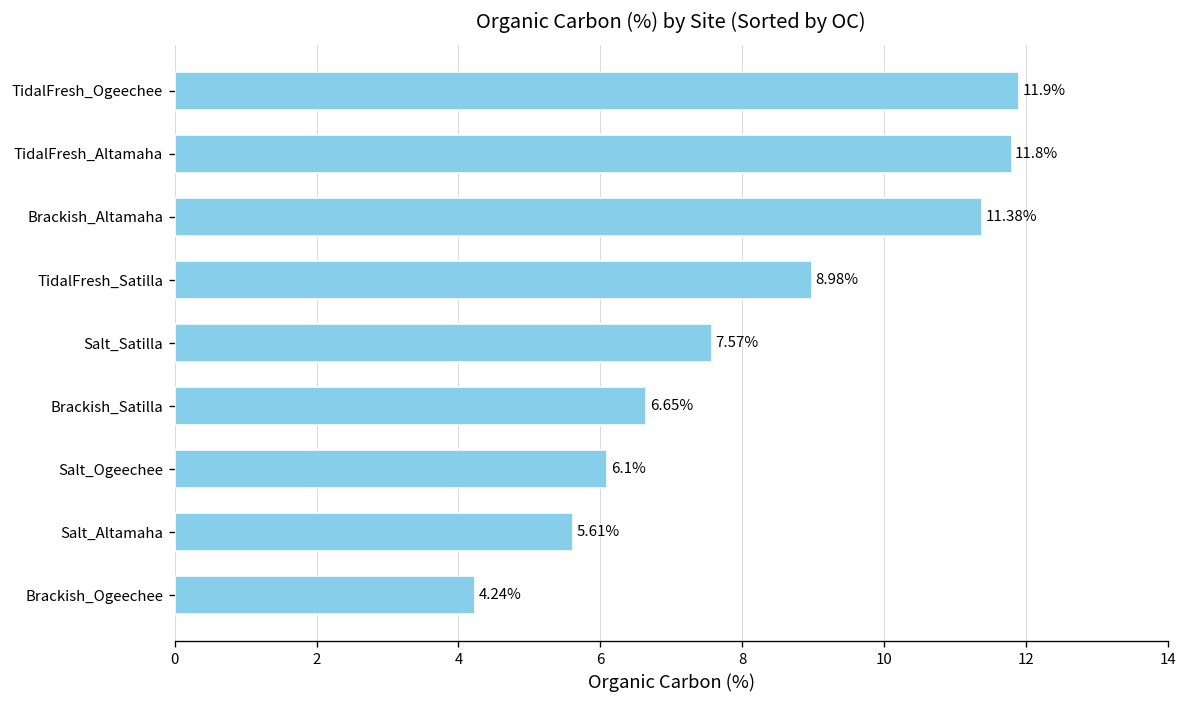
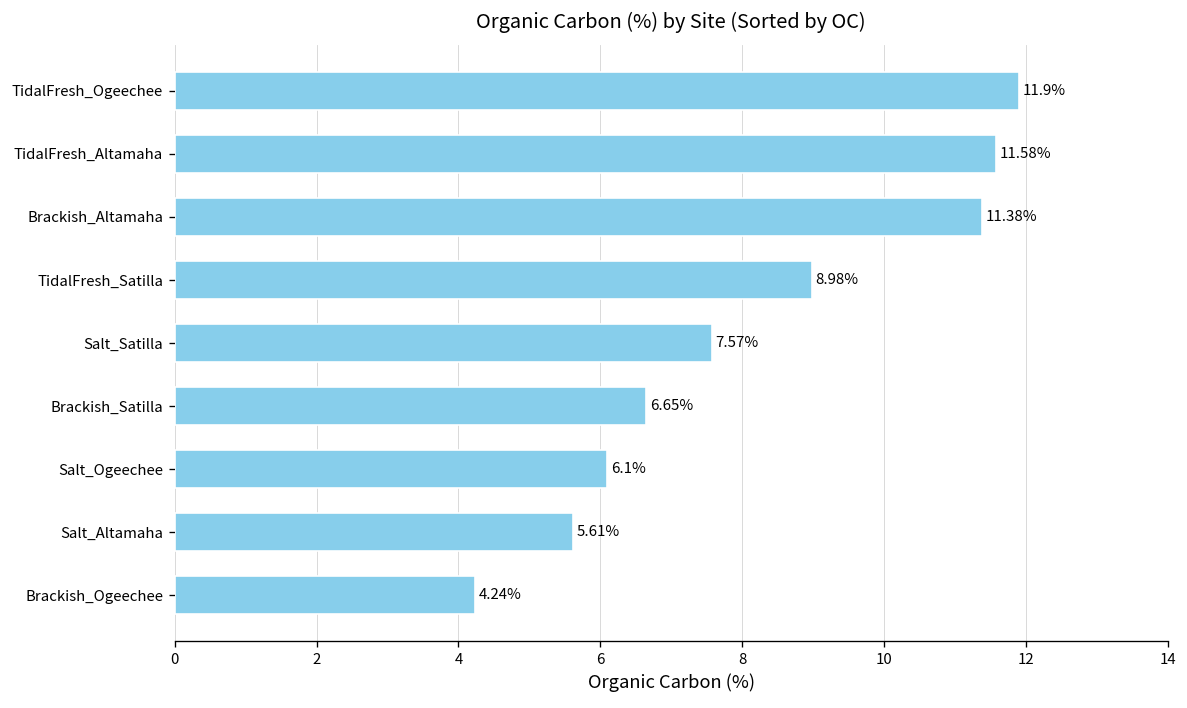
TidalFresh_Altamaha: 11.8% -> 11.58%
